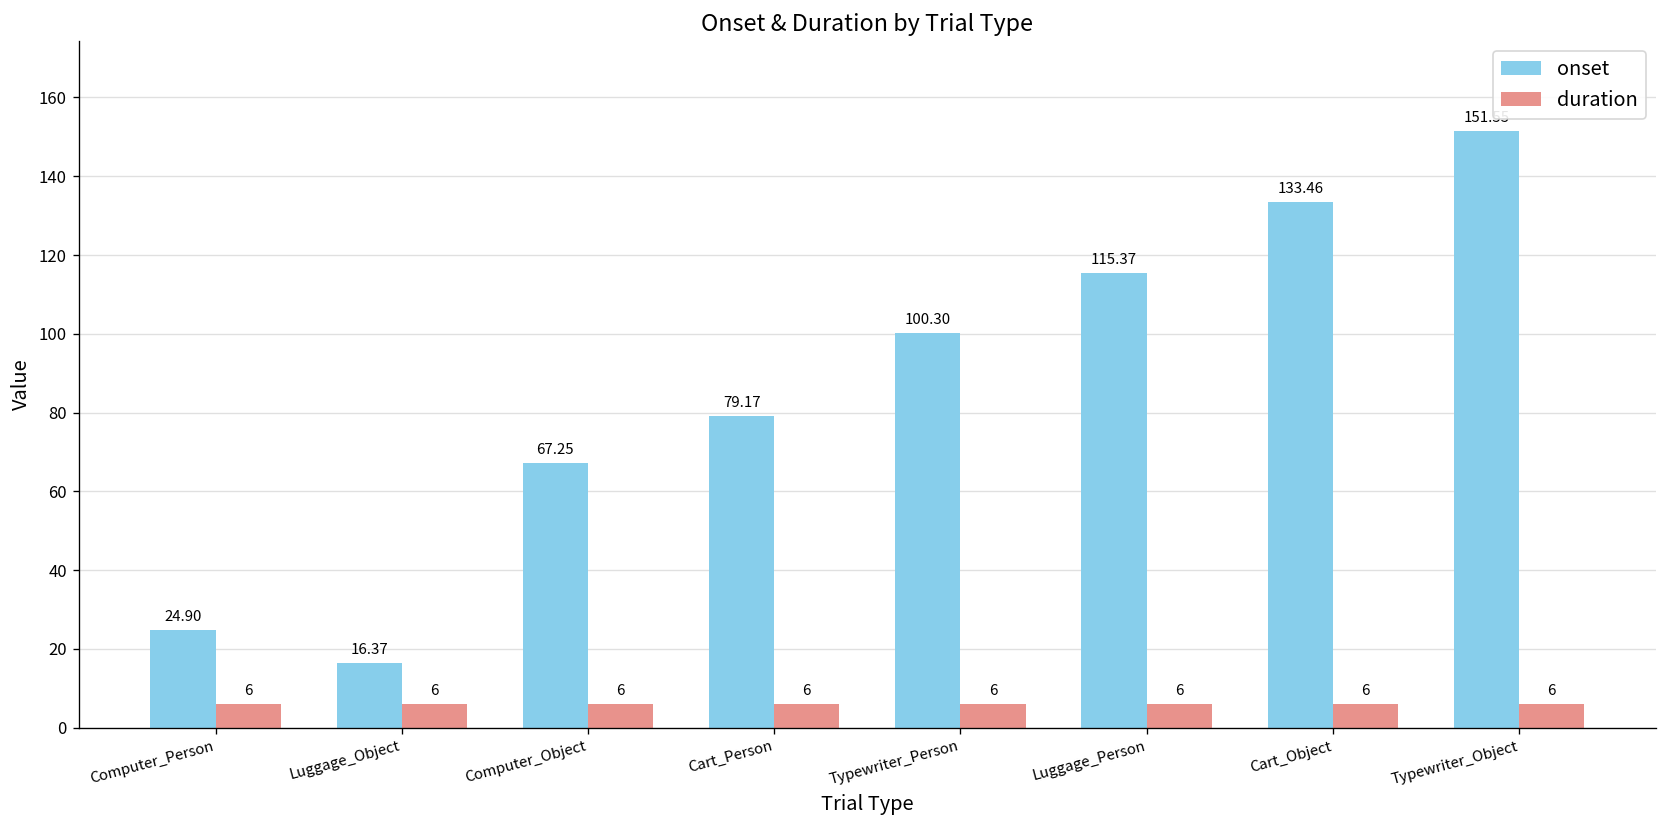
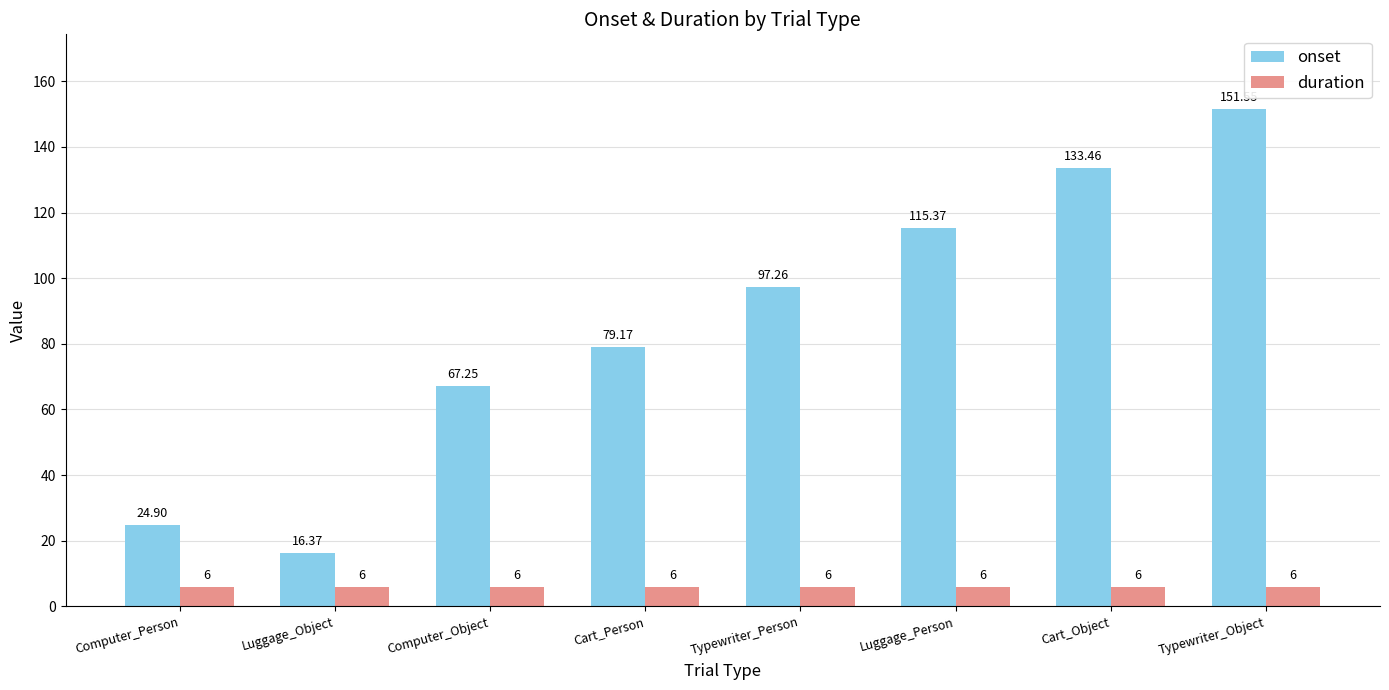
onset, Typewriter_Person: 100.30 -> 97.26
